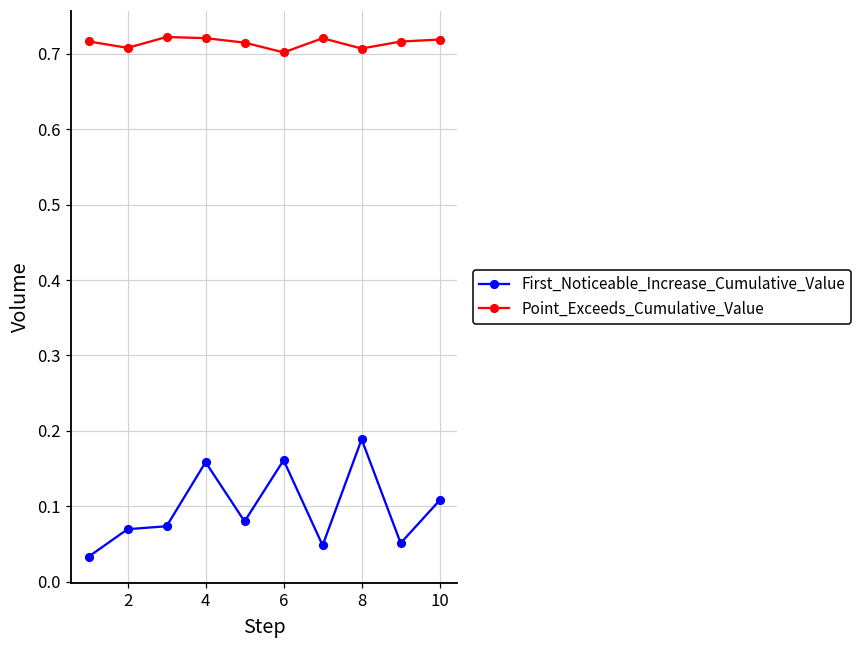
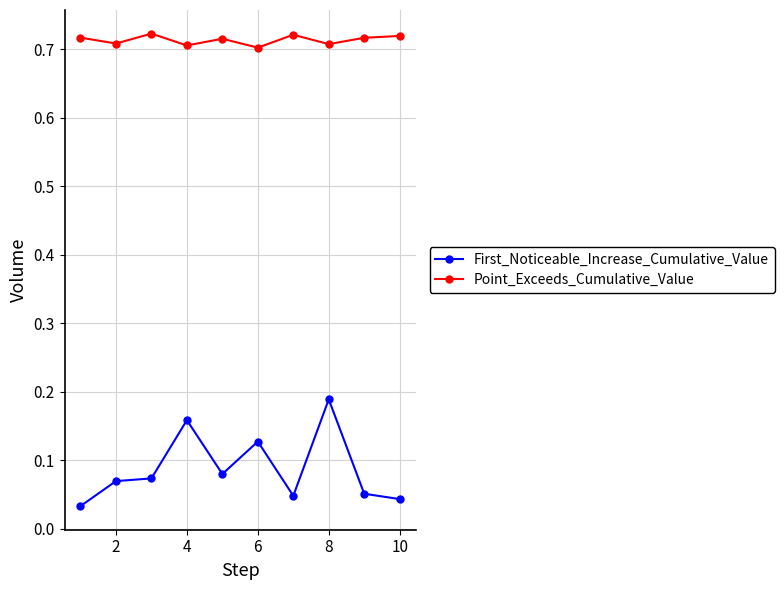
Point_Exceeds_Cumulative_Value, 4: 0.72 -> 0.71
First_Noticeable_Increase_Cumulative_Value, 6: 0.16 -> 0.13
First_Noticeable_Increase_Cumulative_Value, 10: 0.11 -> 0.04
